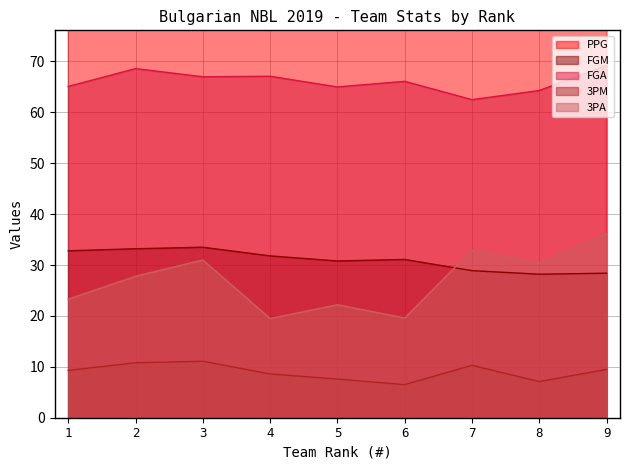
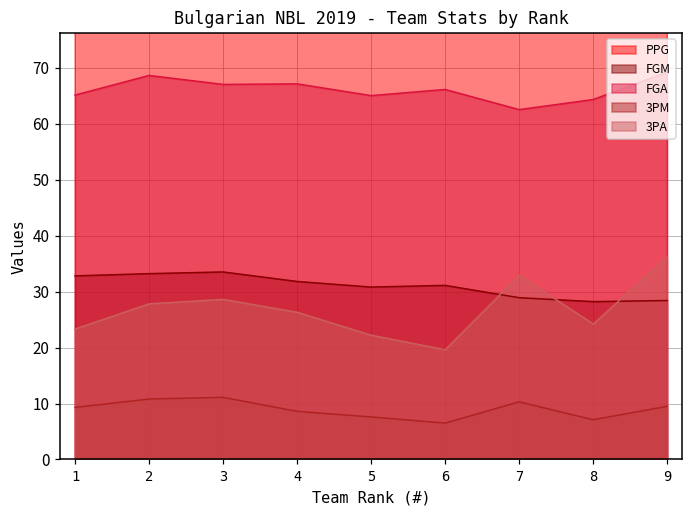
3PA, 3: 31 -> 29
3PA, 4: 20 -> 26
3PA, 8: 30 -> 24
